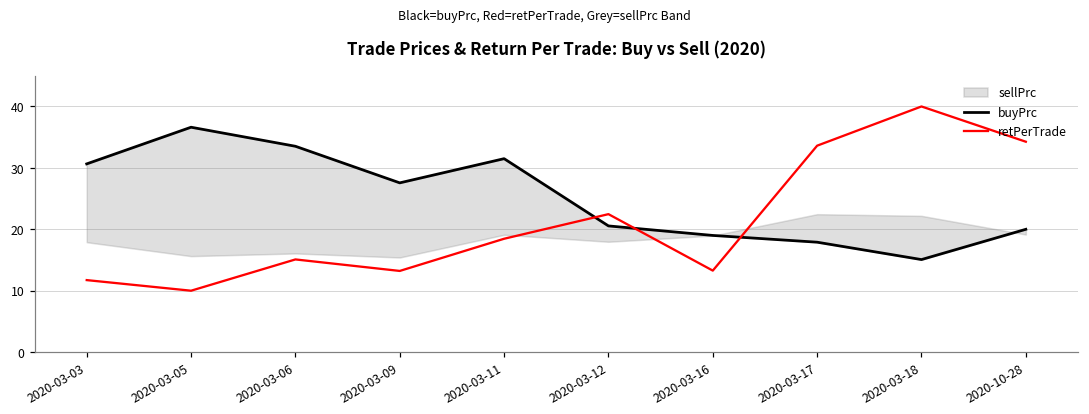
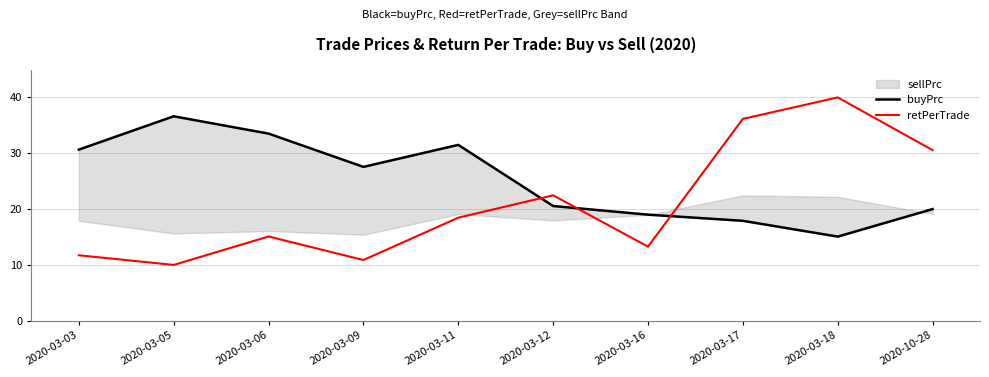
retPerTrade, 2020-03-09: 13 -> 11
retPerTrade, 2020-03-17: 34 -> 36
retPerTrade, 2020-10-28: 34 -> 31
